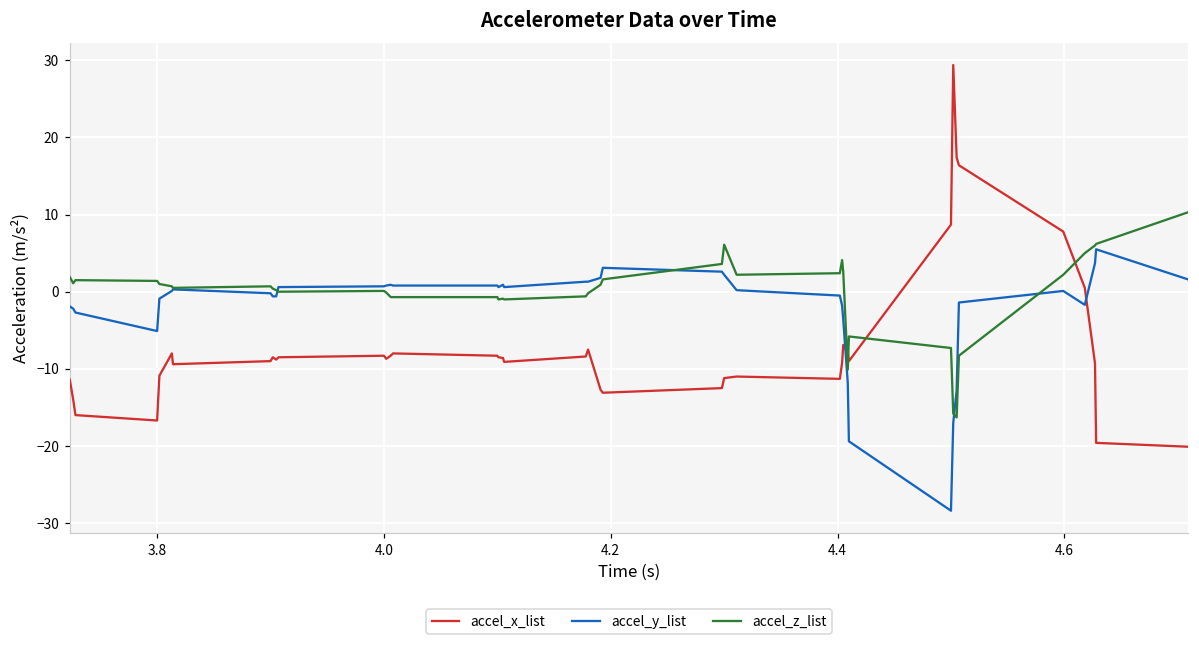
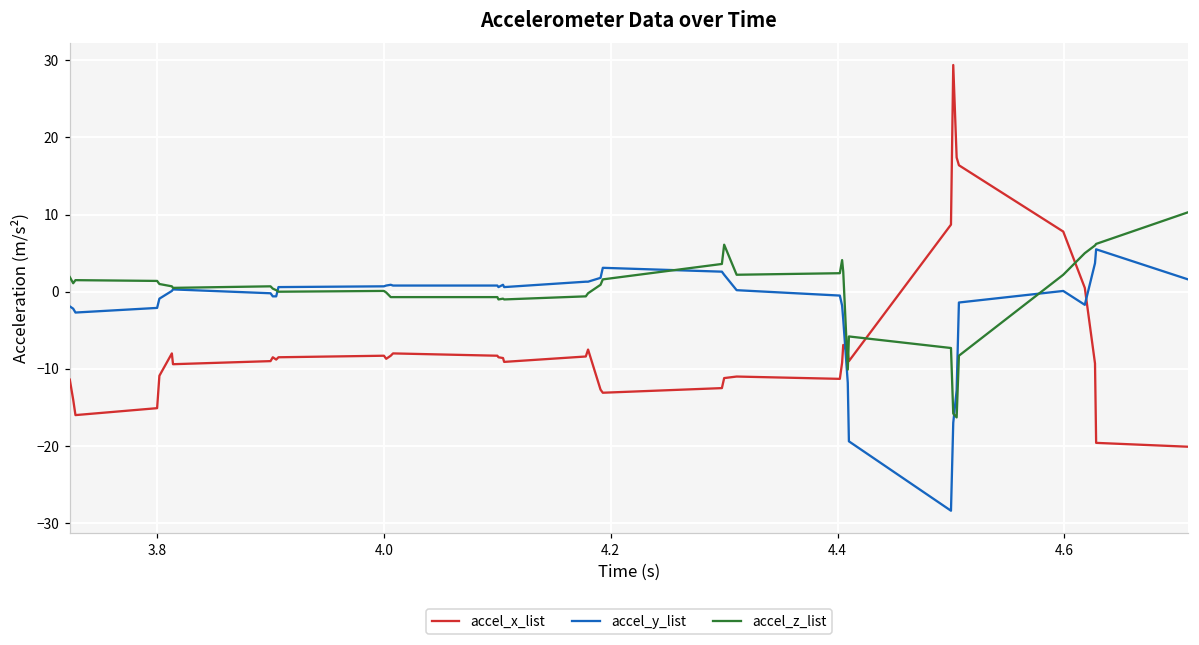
accel_x_list, 3.8: -17 -> -15
accel_y_list, 3.8: -5 -> -2
